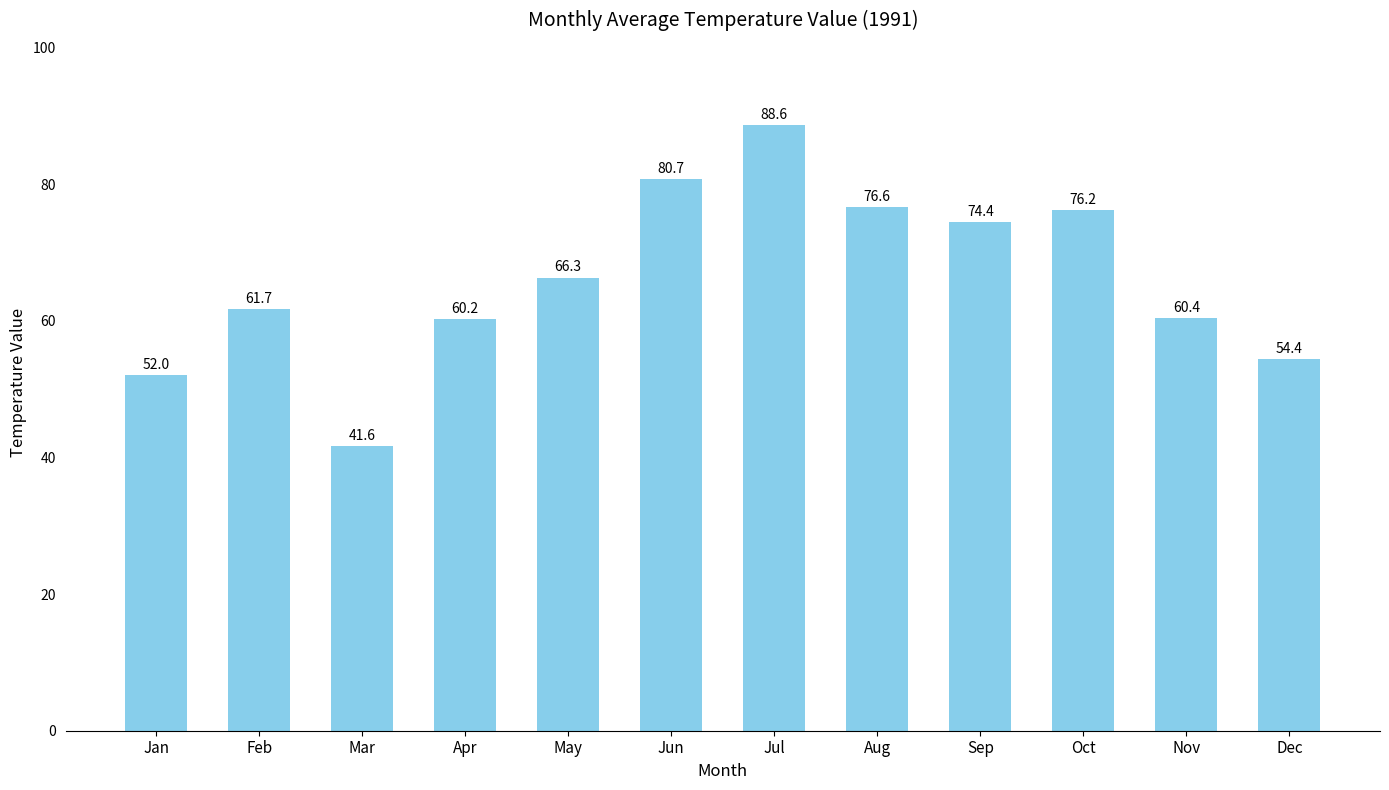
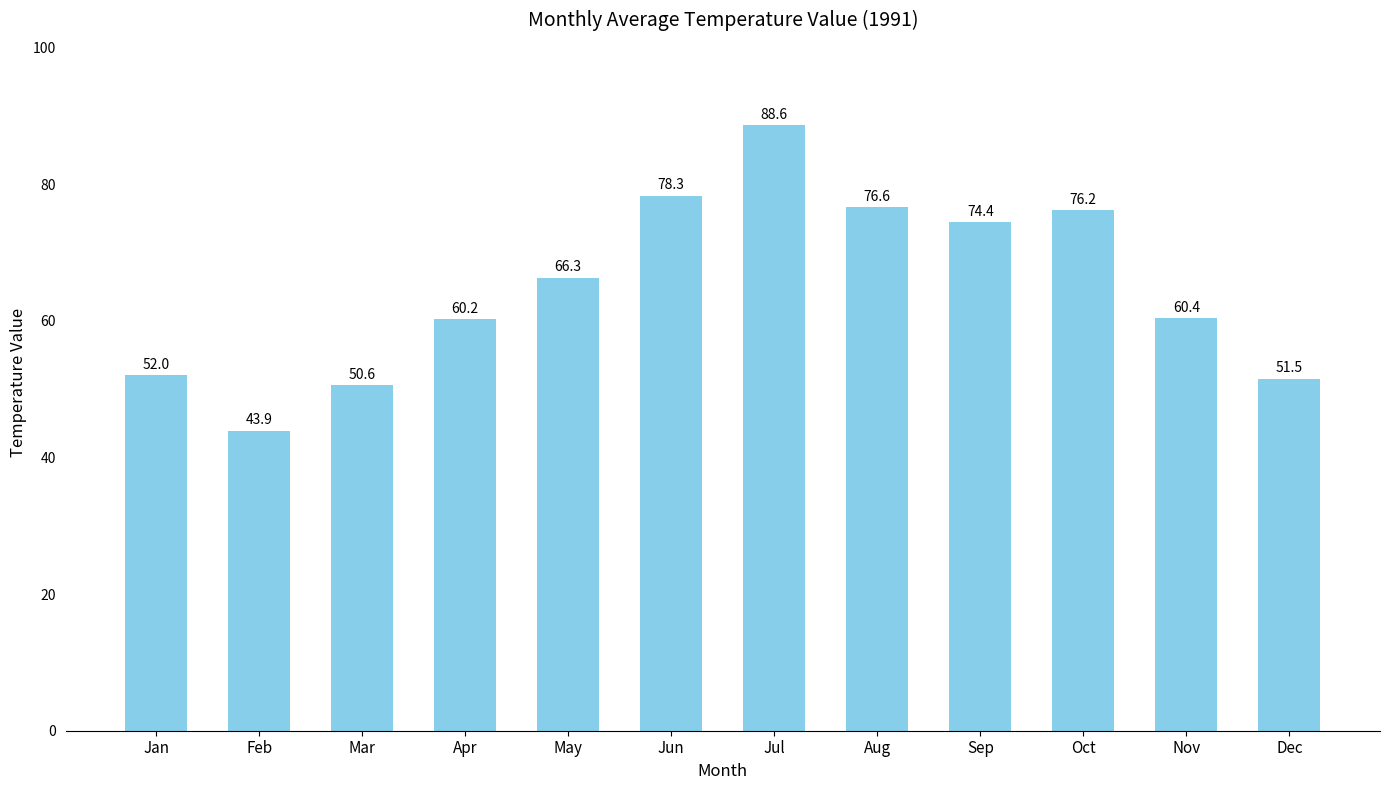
Feb: 61.7 -> 43.9
Mar: 41.6 -> 50.6
Jun: 80.7 -> 78.3
Dec: 54.4 -> 51.5
